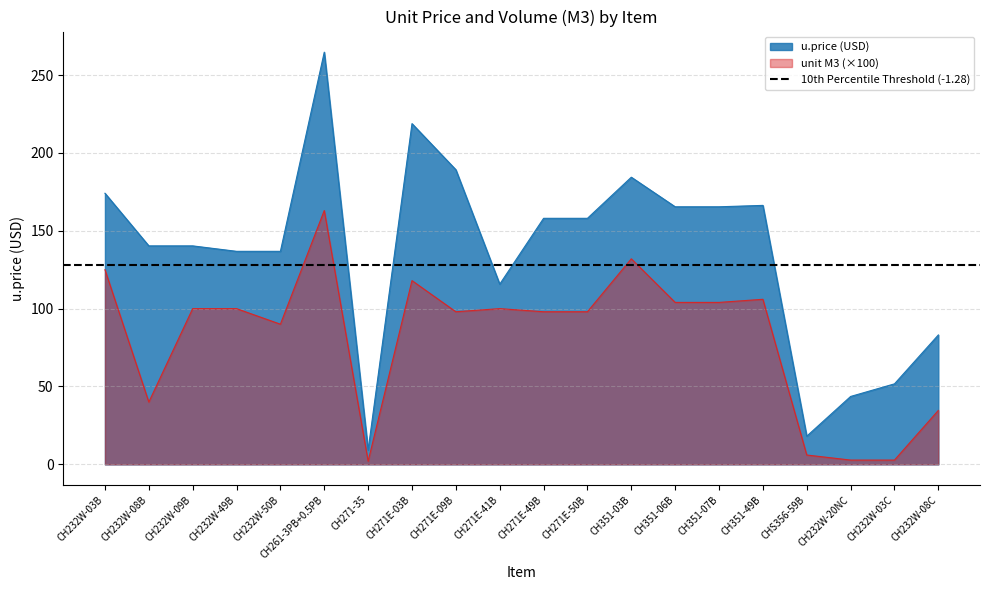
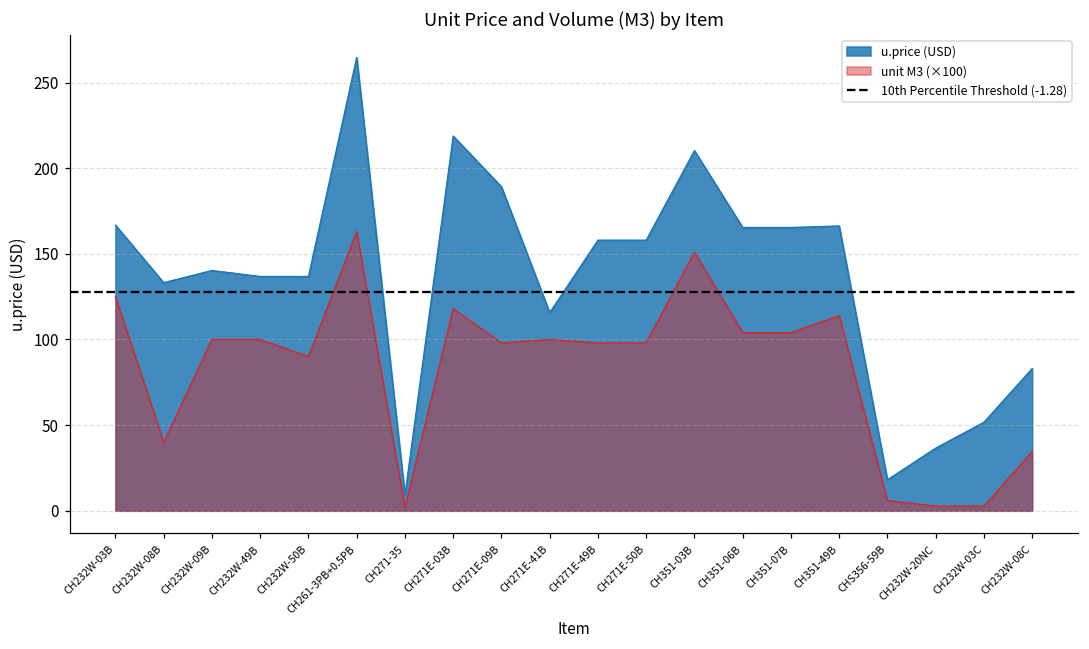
u.price (USD), CH232W-03B: 174 -> 167
u.price (USD), CH232W-08B: 140 -> 133
u.price (USD), CH351-03B: 184 -> 210
unit M3 (×100), CH351-03B: 132 -> 151
unit M3 (×100), CH351-49B: 106 -> 114
u.price (USD), CH232W-20NC: 44 -> 37
